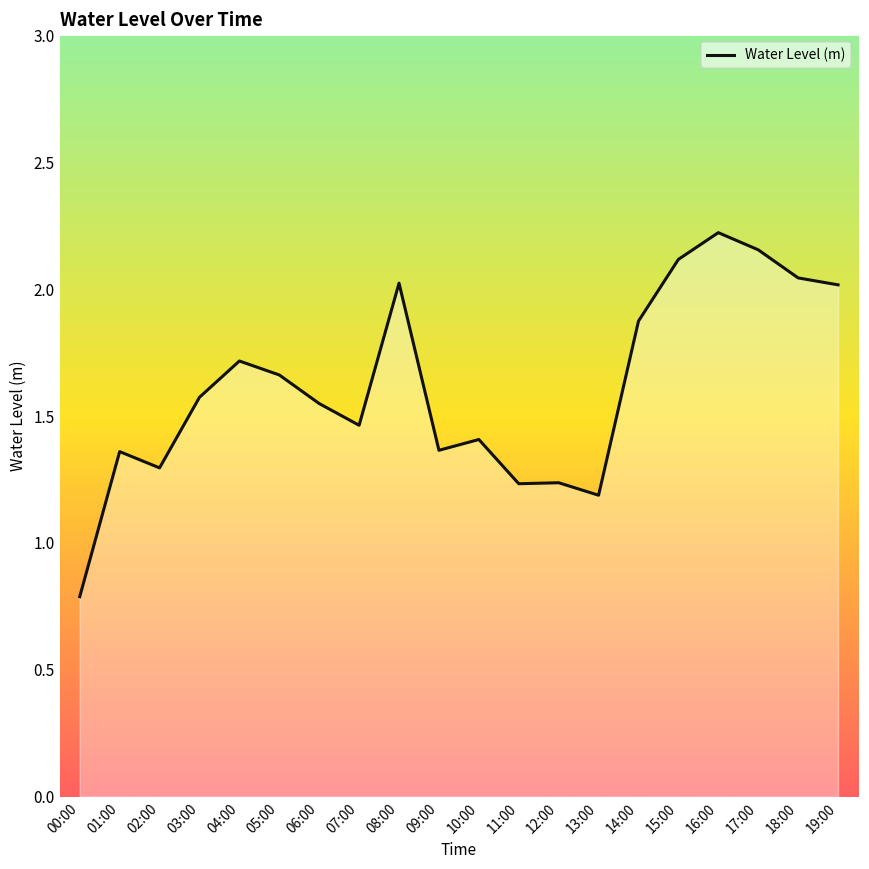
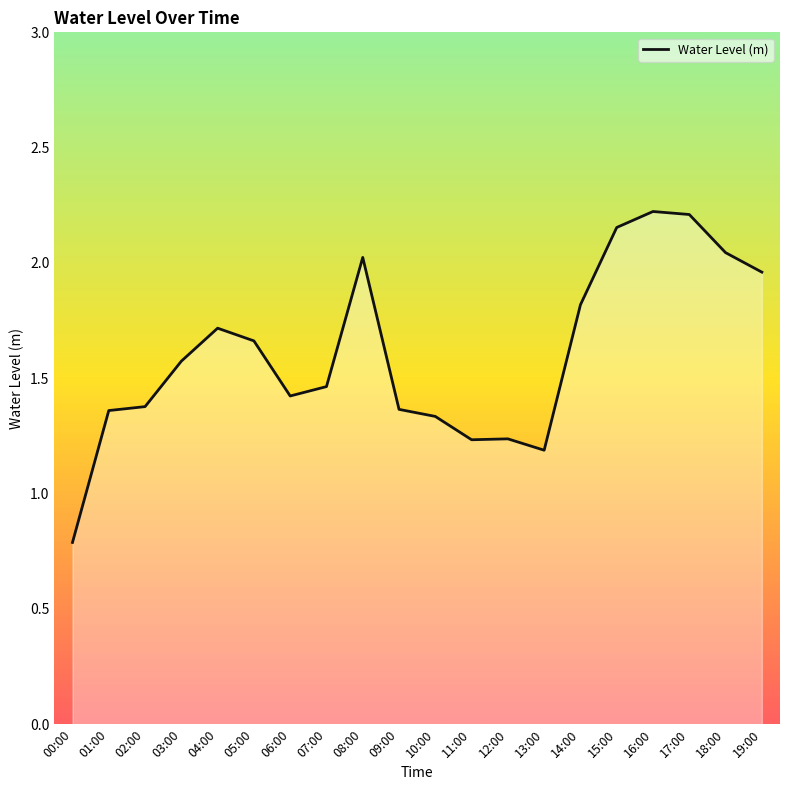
02:00: 1.30 -> 1.38
06:00: 1.55 -> 1.42
10:00: 1.41 -> 1.33
14:00: 1.87 -> 1.82
15:00: 2.12 -> 2.15
17:00: 2.16 -> 2.21
19:00: 2.02 -> 1.96
